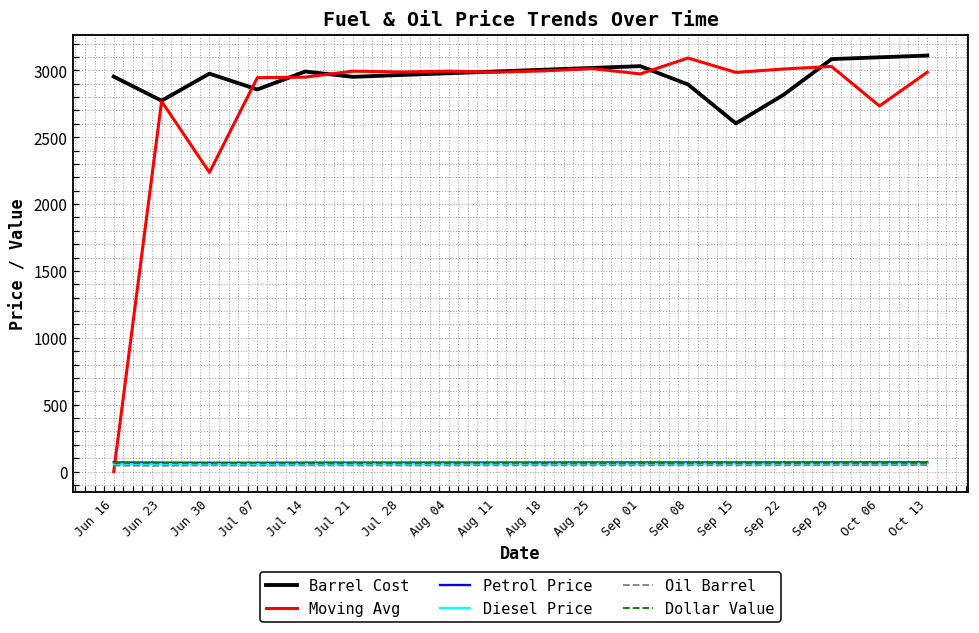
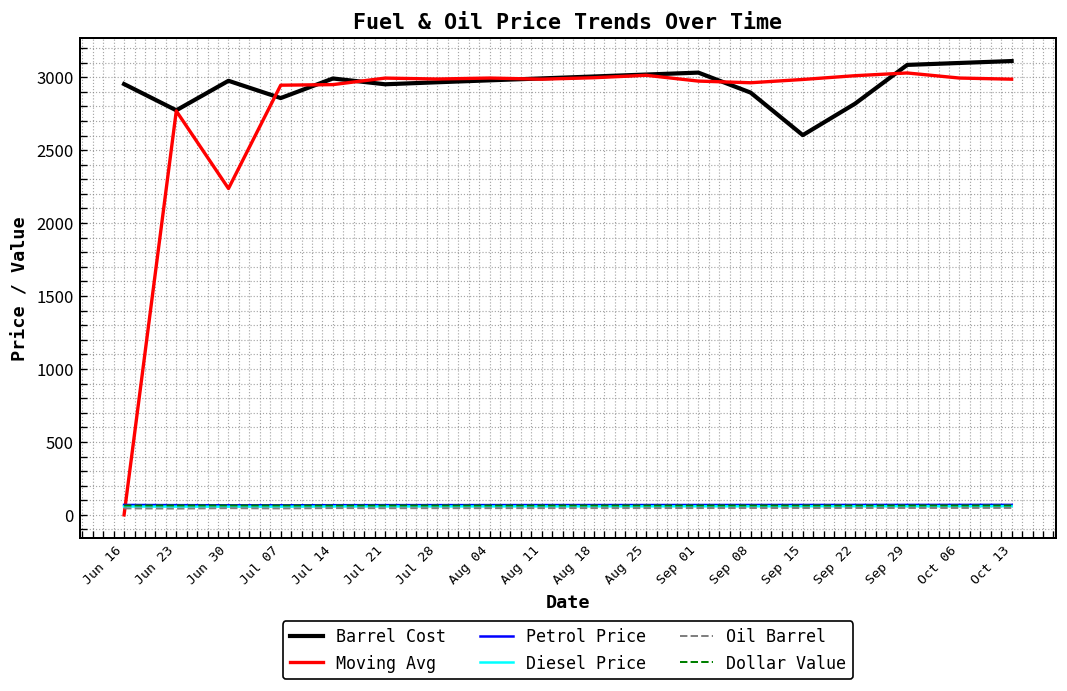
Moving Avg, Sep 08: 3090 -> 2960
Moving Avg, Oct 06: 2730 -> 2990
